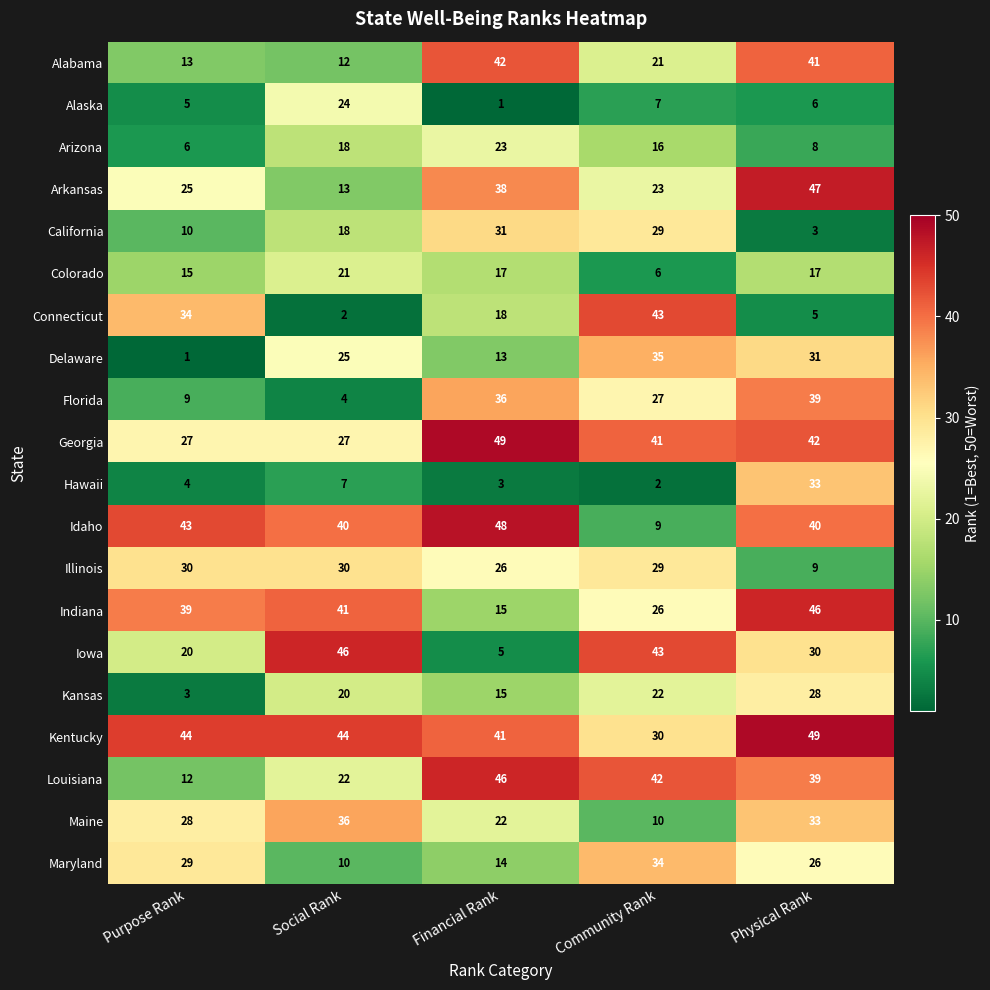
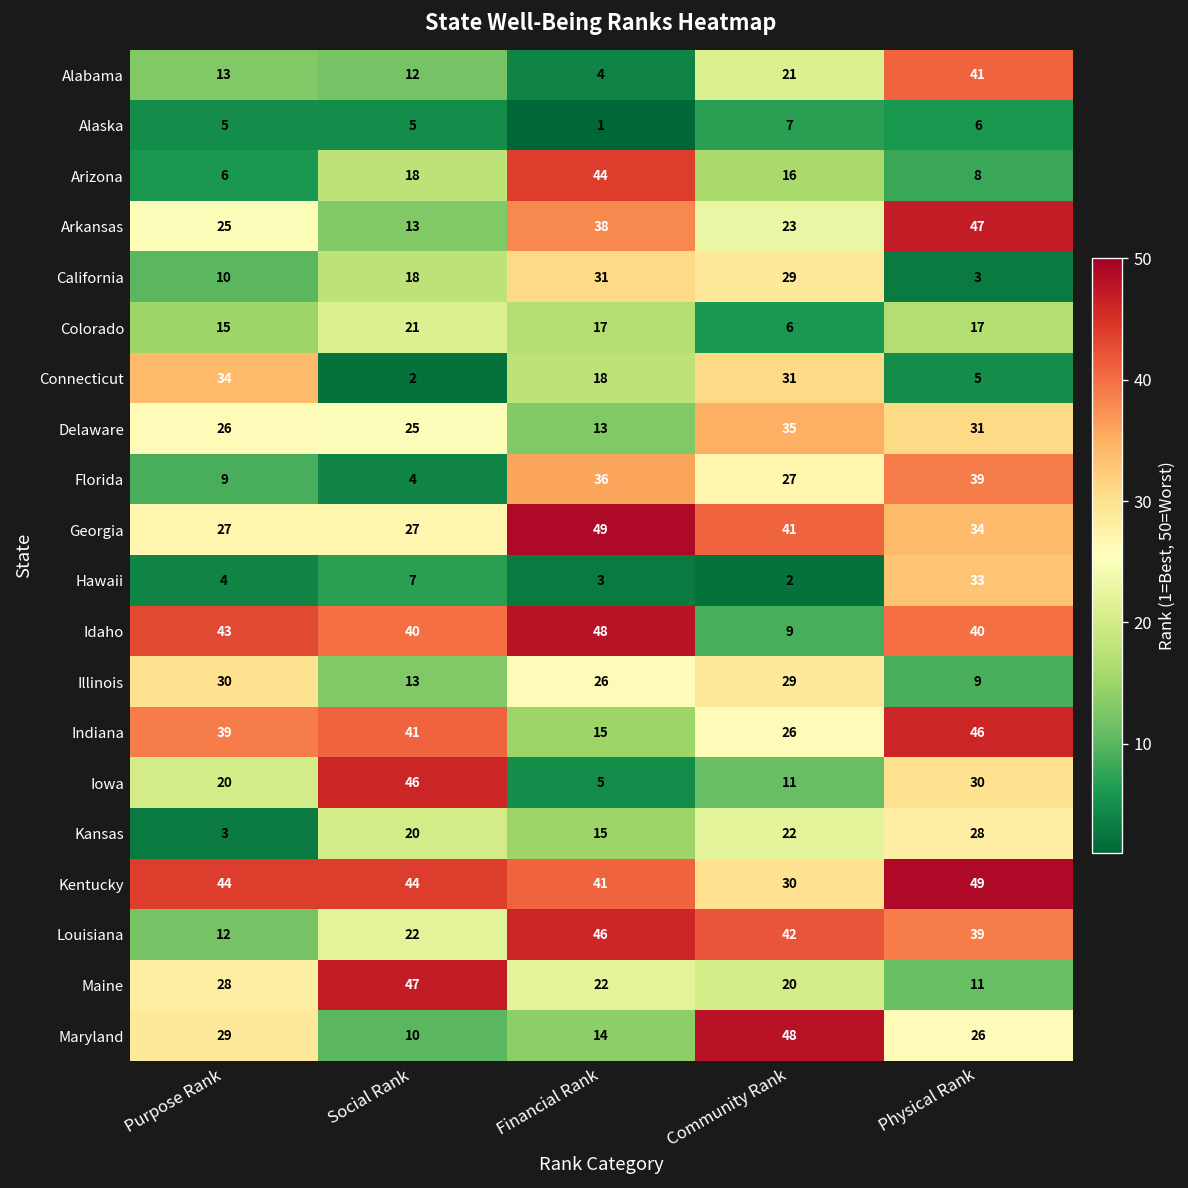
Alabama, Financial Rank: 42 -> 4
Alaska, Social Rank: 24 -> 5
Arizona, Financial Rank: 23 -> 44
Connecticut, Community Rank: 43 -> 31
Delaware, Purpose Rank: 1 -> 26
Georgia, Physical Rank: 42 -> 34
Illinois, Social Rank: 30 -> 13
Iowa, Community Rank: 43 -> 11
Maine, Social Rank: 36 -> 47
Maine, Community Rank: 10 -> 20
Maine, Physical Rank: 33 -> 11
Maryland, Community Rank: 34 -> 48
